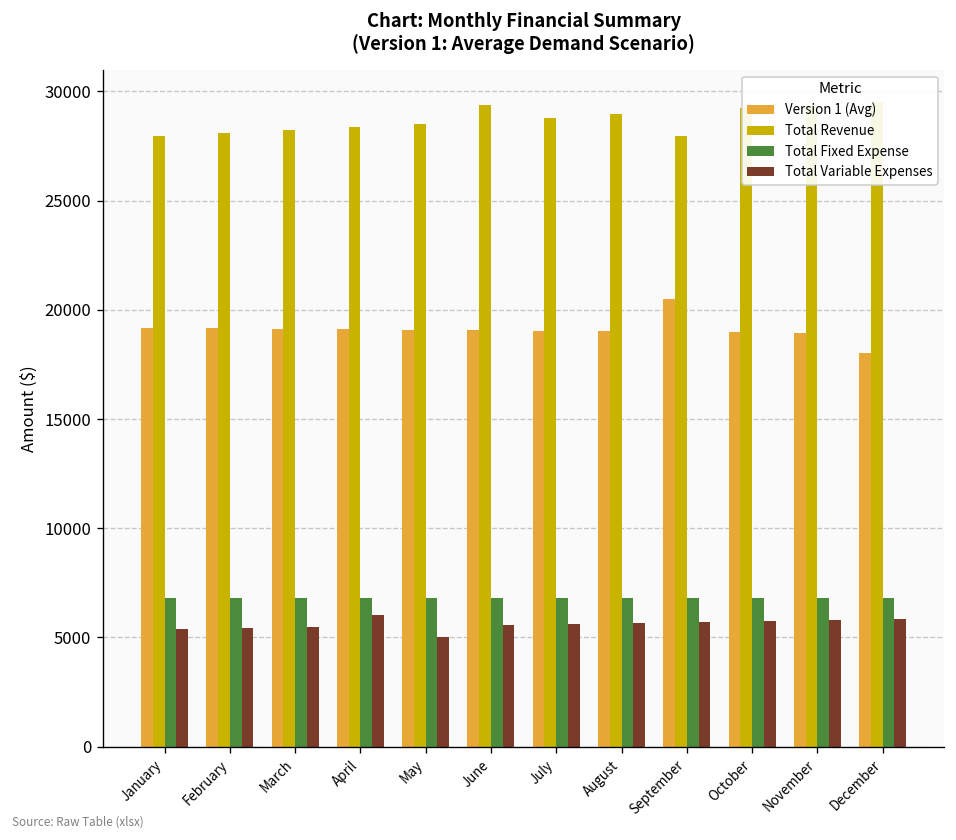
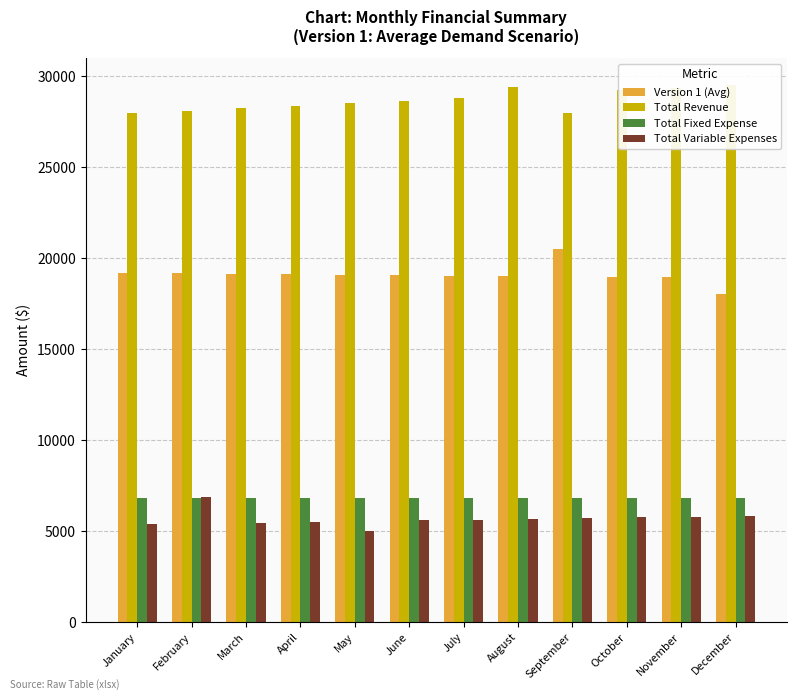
Total Variable Expenses, February: 5400 -> 6900
Total Variable Expenses, April: 6000 -> 5500
Total Revenue, June: 29400 -> 28700
Total Revenue, August: 28900 -> 29400
